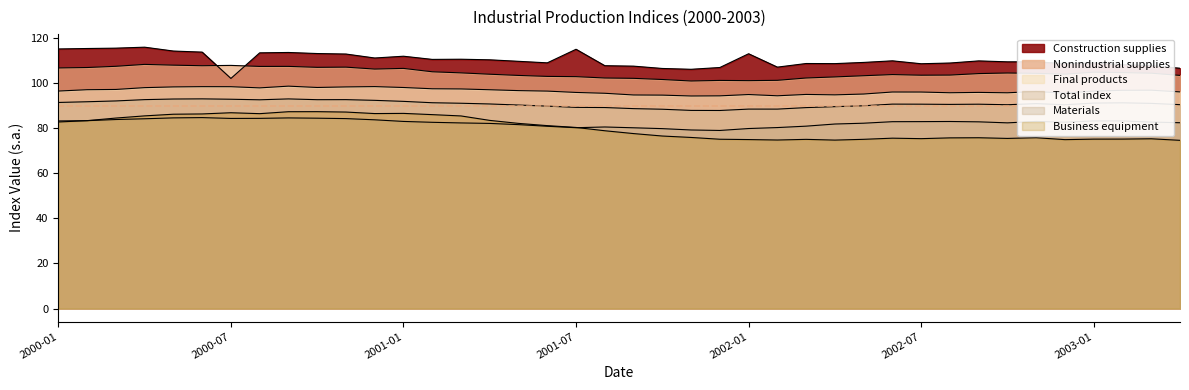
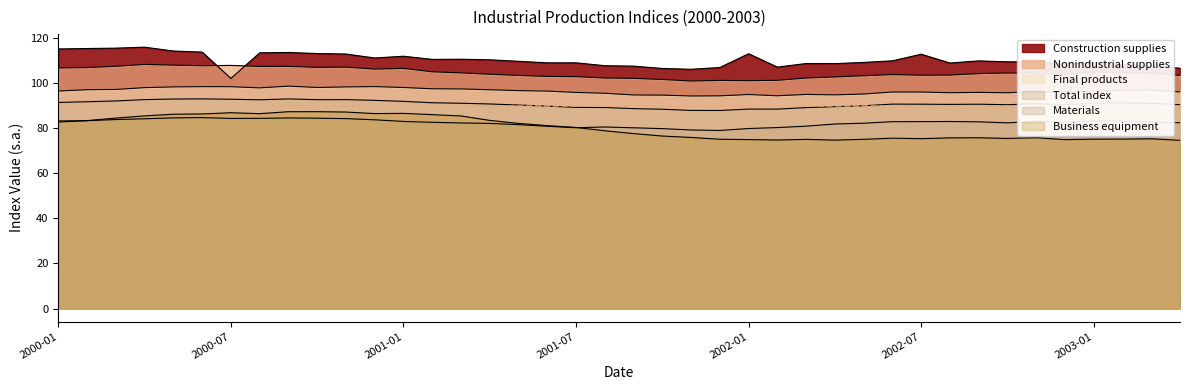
Construction supplies, 2001-07: 115 -> 109
Construction supplies, 2002-07: 109 -> 113
